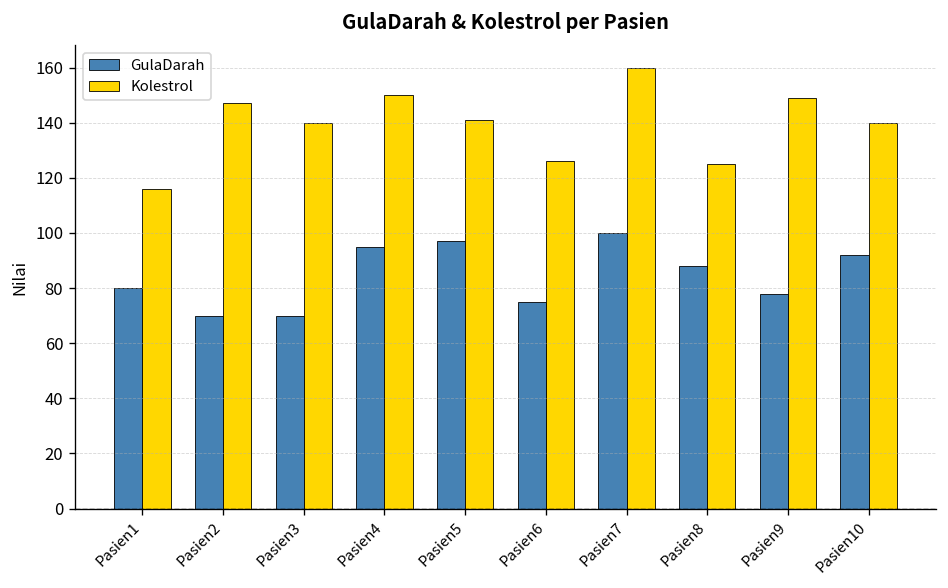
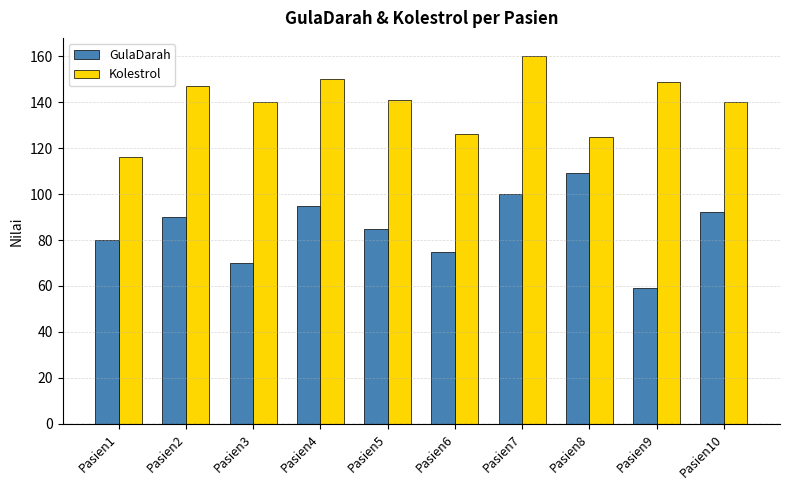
GulaDarah, Pasien2: 70 -> 90
GulaDarah, Pasien5: 97 -> 85
GulaDarah, Pasien8: 88 -> 109
GulaDarah, Pasien9: 78 -> 59
